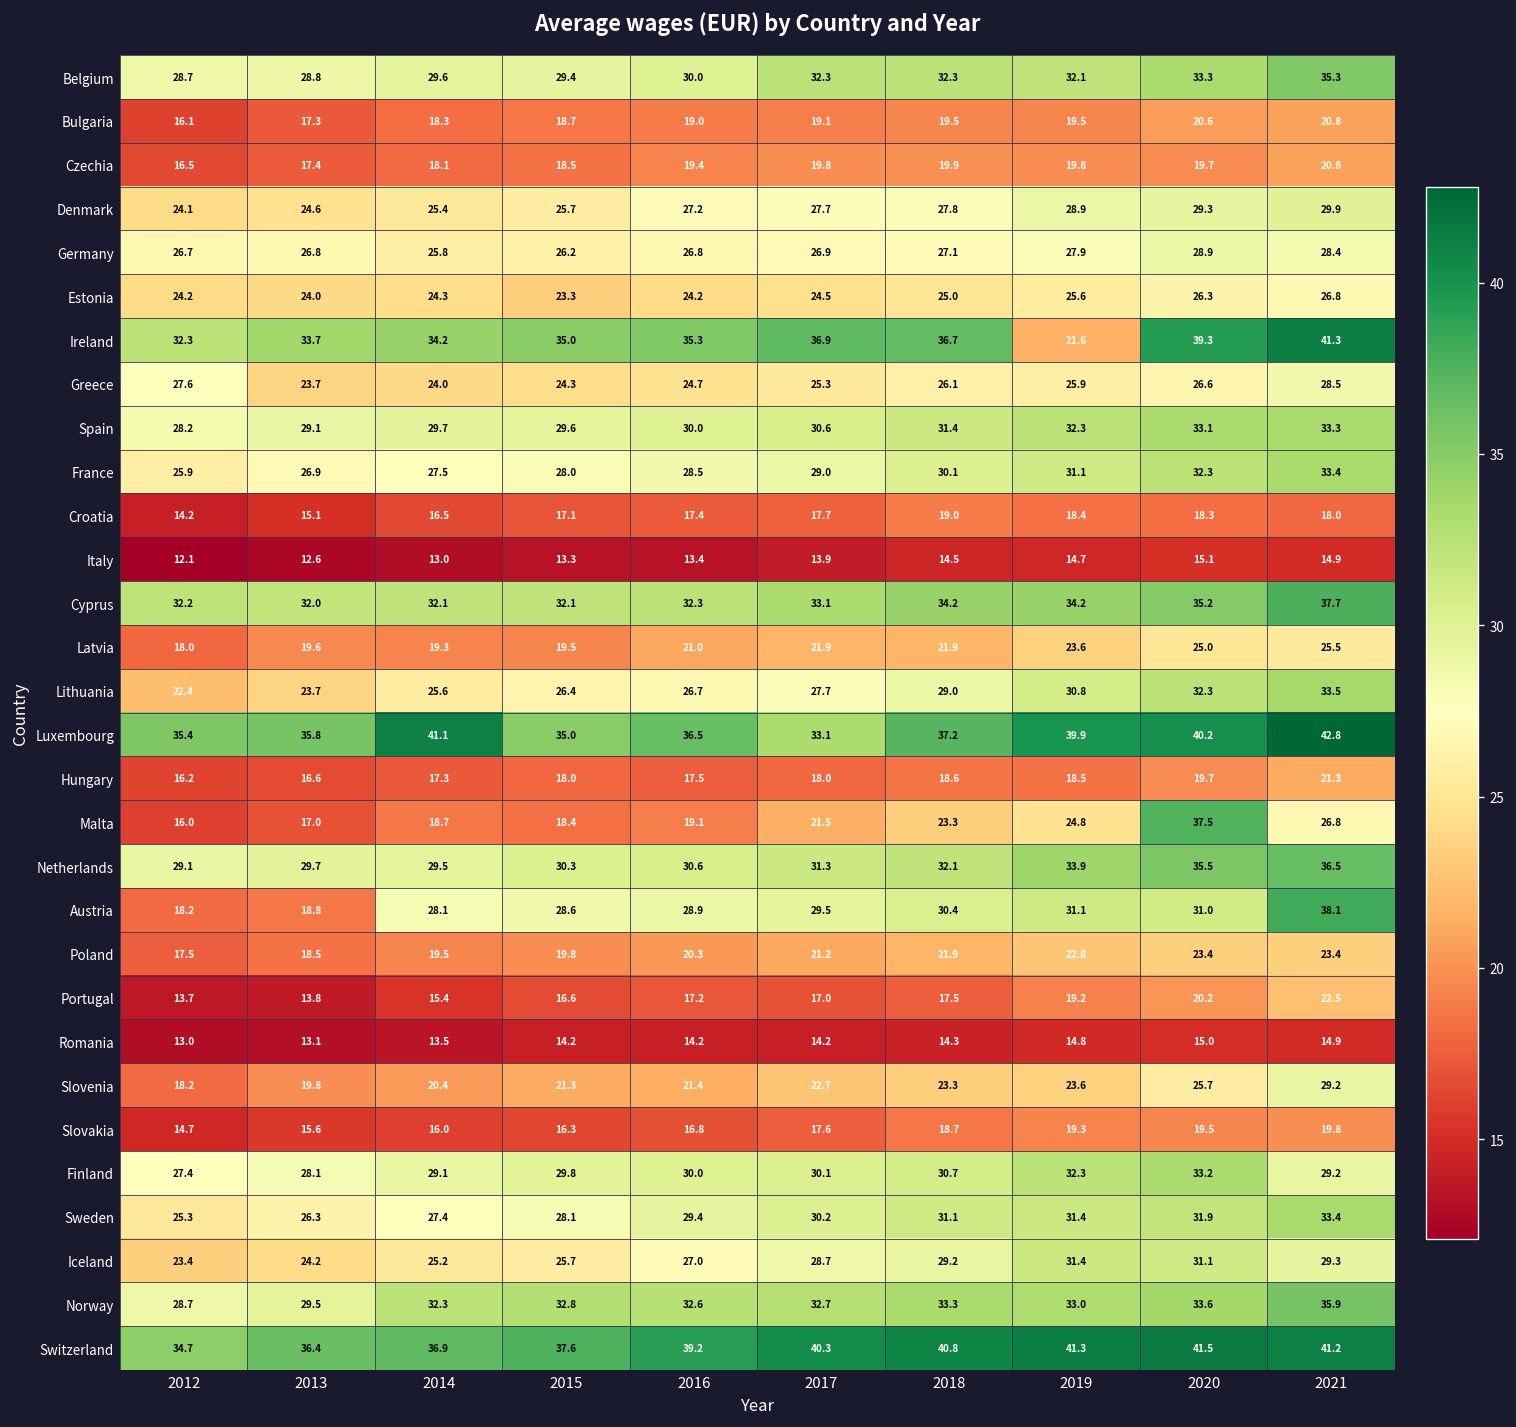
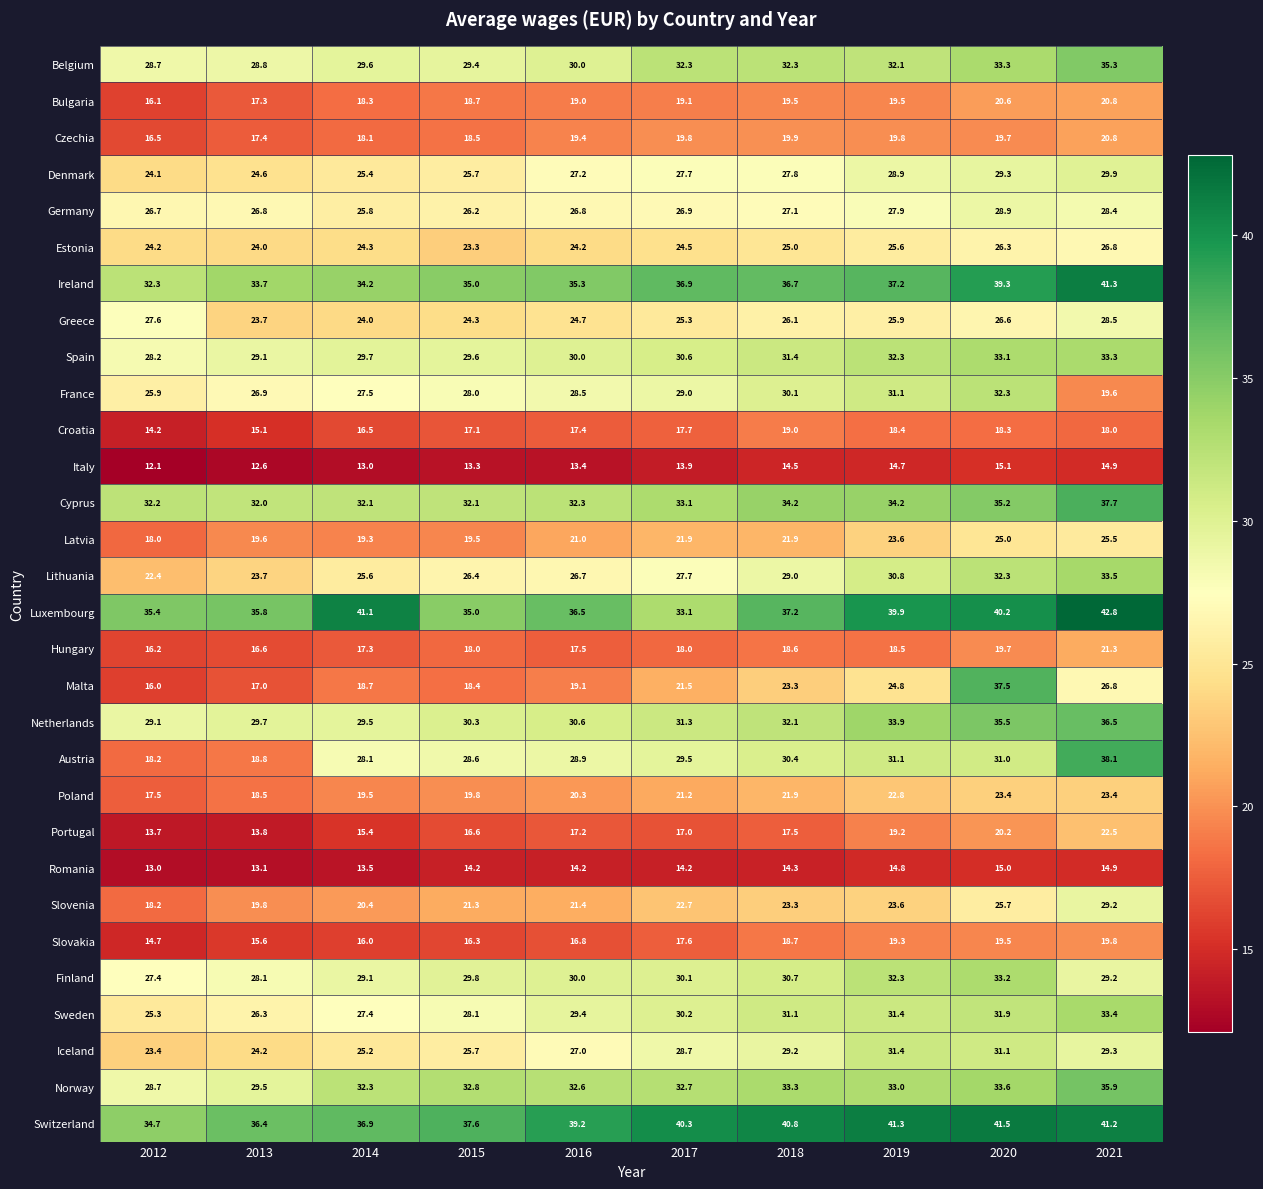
Ireland, 2019: 21.6 -> 37.2
France, 2021: 33.4 -> 19.6
